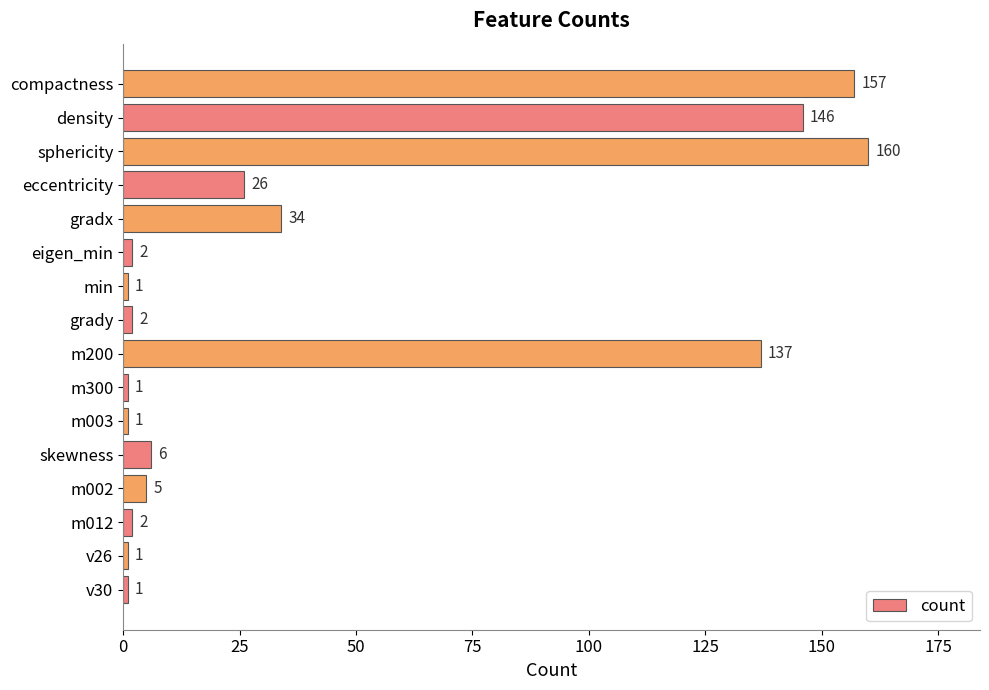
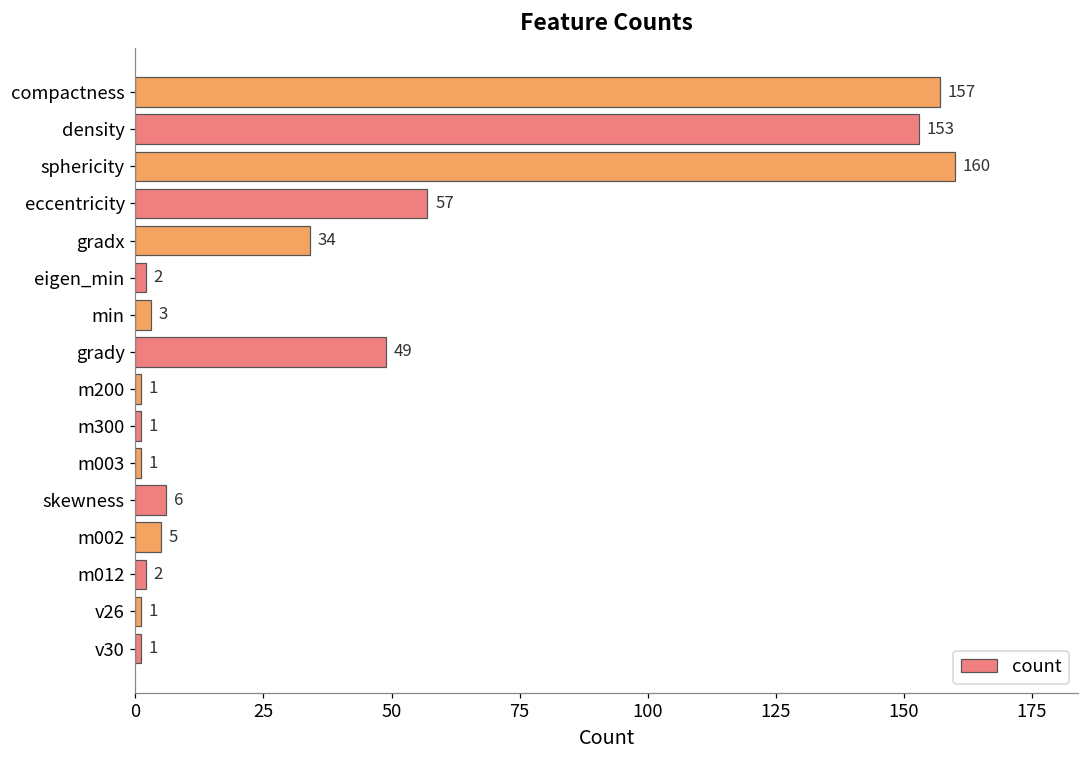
density: 146 -> 153
eccentricity: 26 -> 57
min: 1 -> 3
grady: 2 -> 49
m200: 137 -> 1
